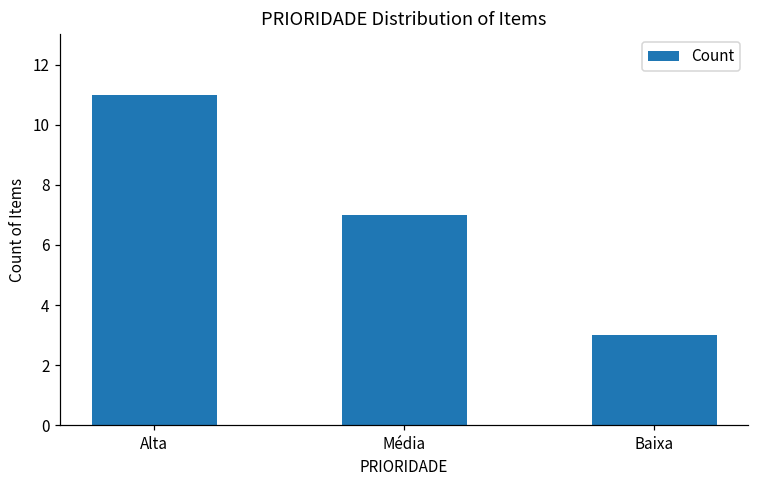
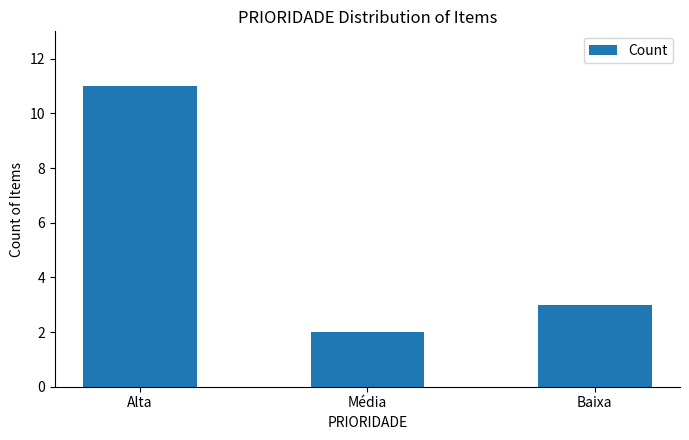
Média: 7 -> 2
